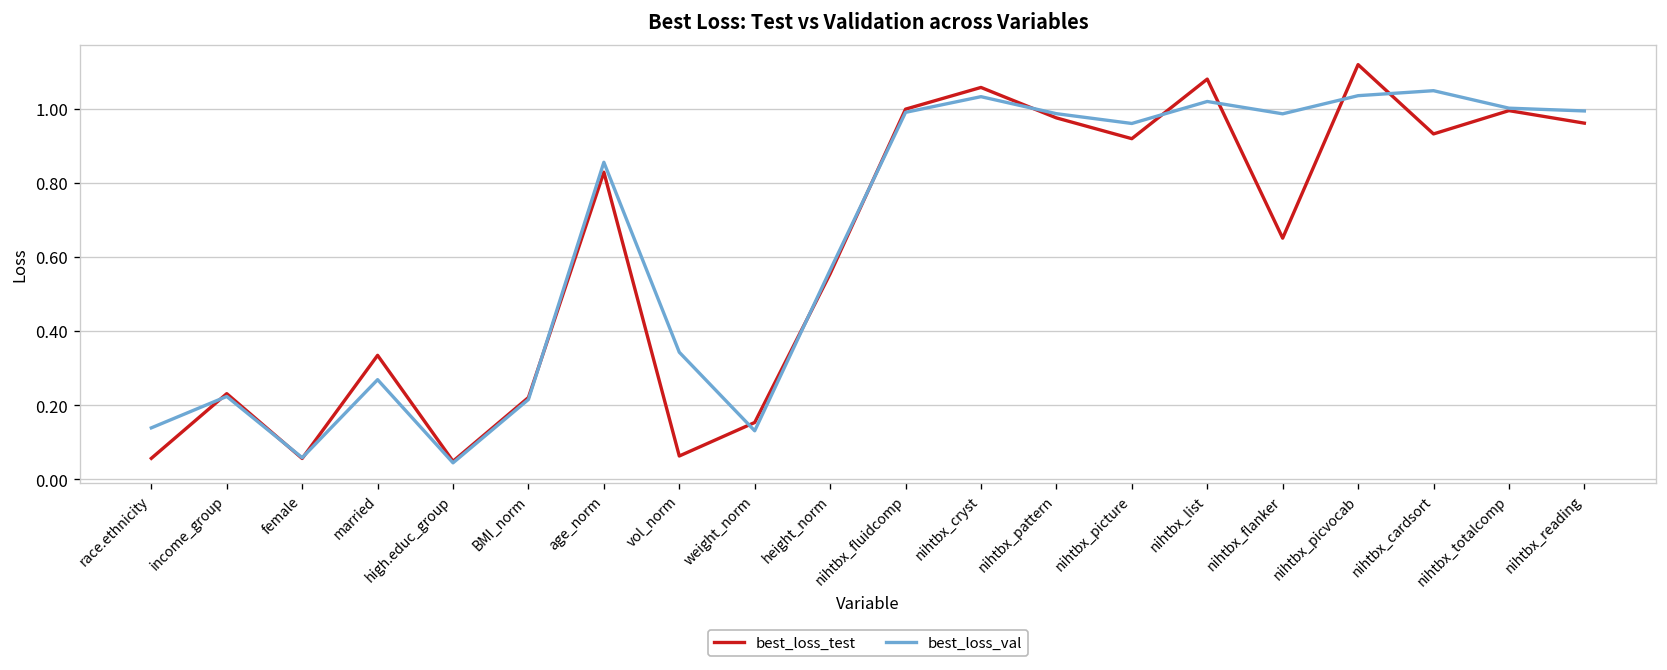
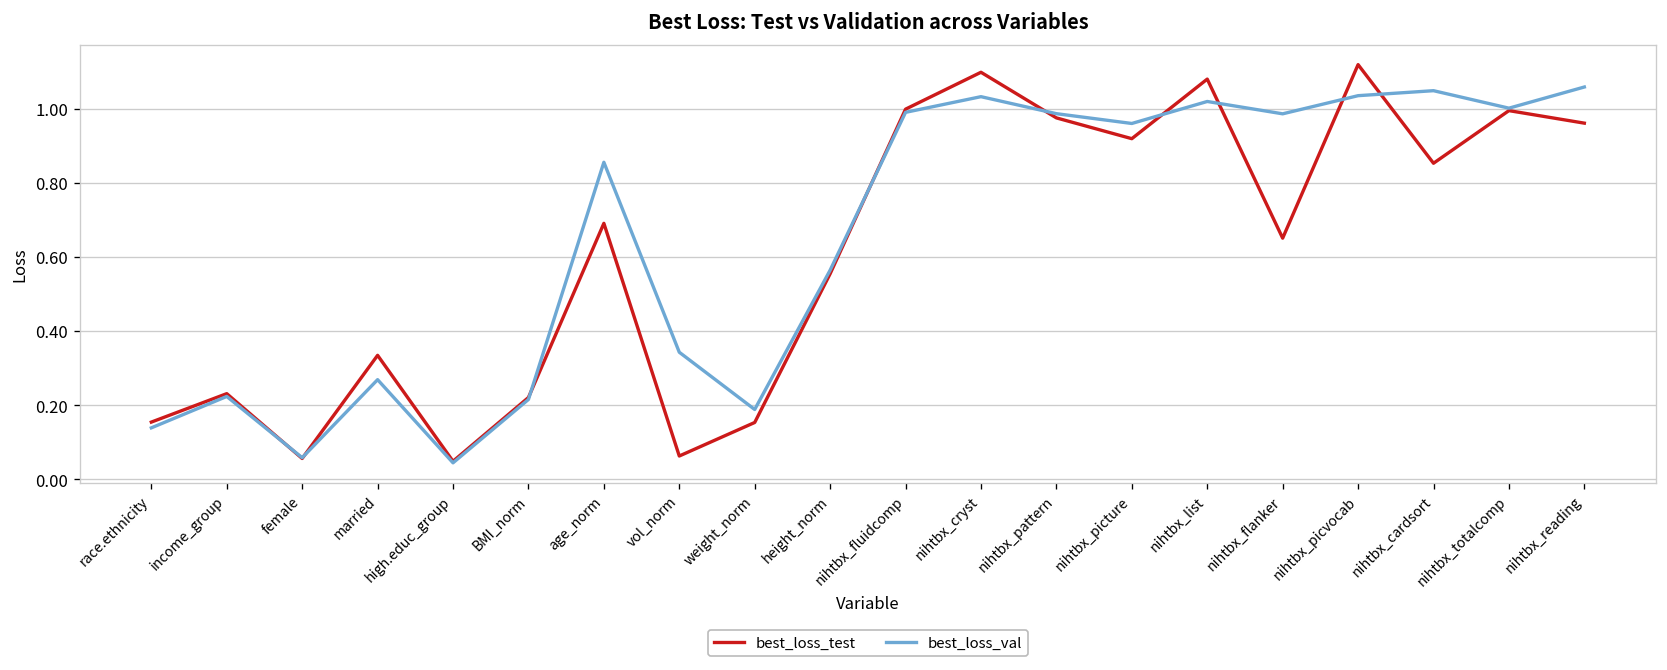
best_loss_test, race.ethnicity: 0.06 -> 0.15
best_loss_test, age_norm: 0.83 -> 0.69
best_loss_val, weight_norm: 0.13 -> 0.19
best_loss_test, nihtbx_cryst: 1.06 -> 1.10
best_loss_test, nihtbx_cardsort: 0.93 -> 0.85
best_loss_val, nihtbx_reading: 0.99 -> 1.06
